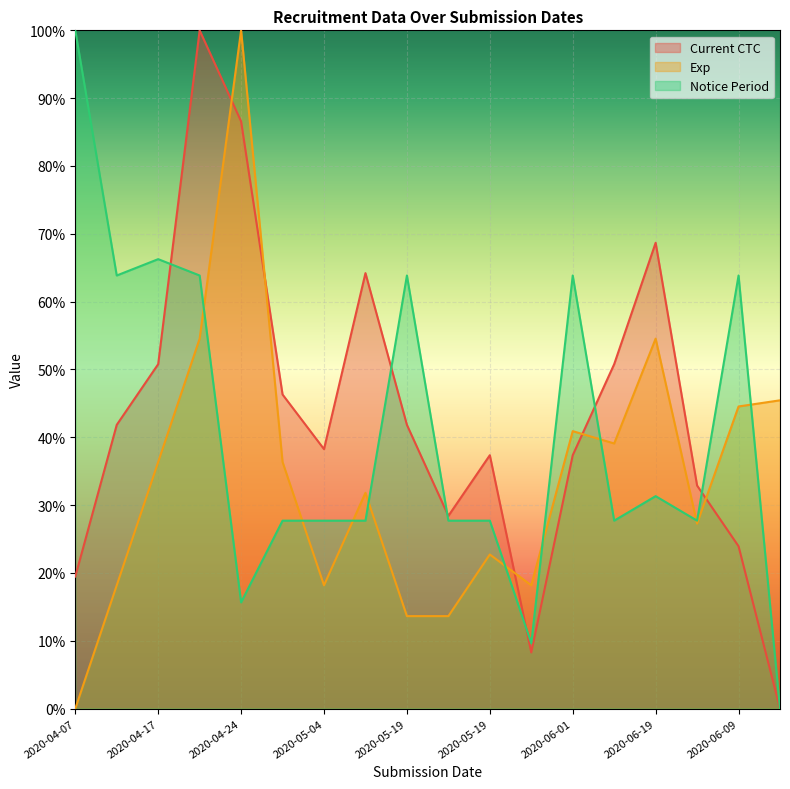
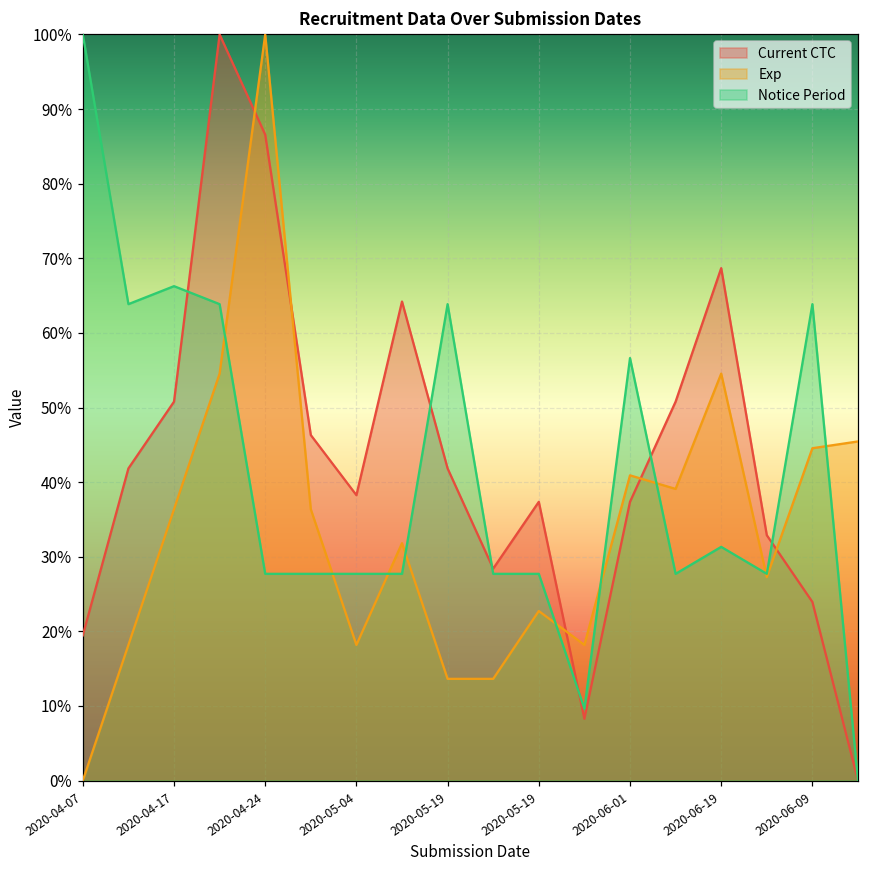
Notice Period, 2020-04-24: 16% -> 28%
Notice Period, 2020-06-01: 64% -> 57%
